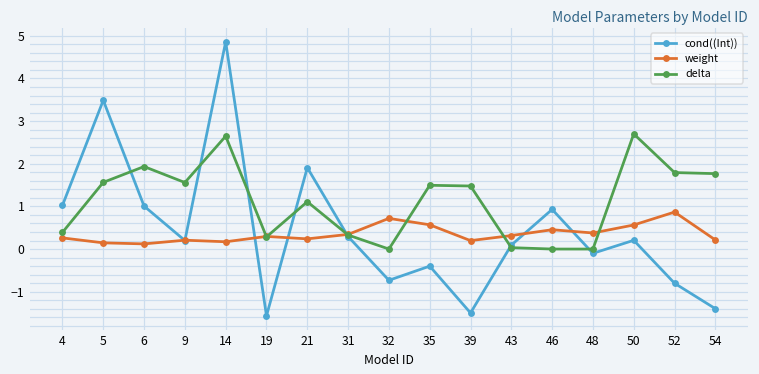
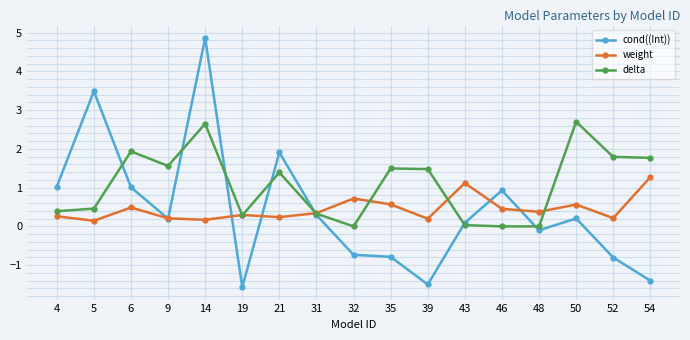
delta, 5: 1.6 -> 0.5
weight, 6: 0.1 -> 0.5
delta, 21: 1.1 -> 1.4
cond((Int)), 35: -0.4 -> -0.8
weight, 43: 0.3 -> 1.1
weight, 52: 0.9 -> 0.2
weight, 54: 0.2 -> 1.3
